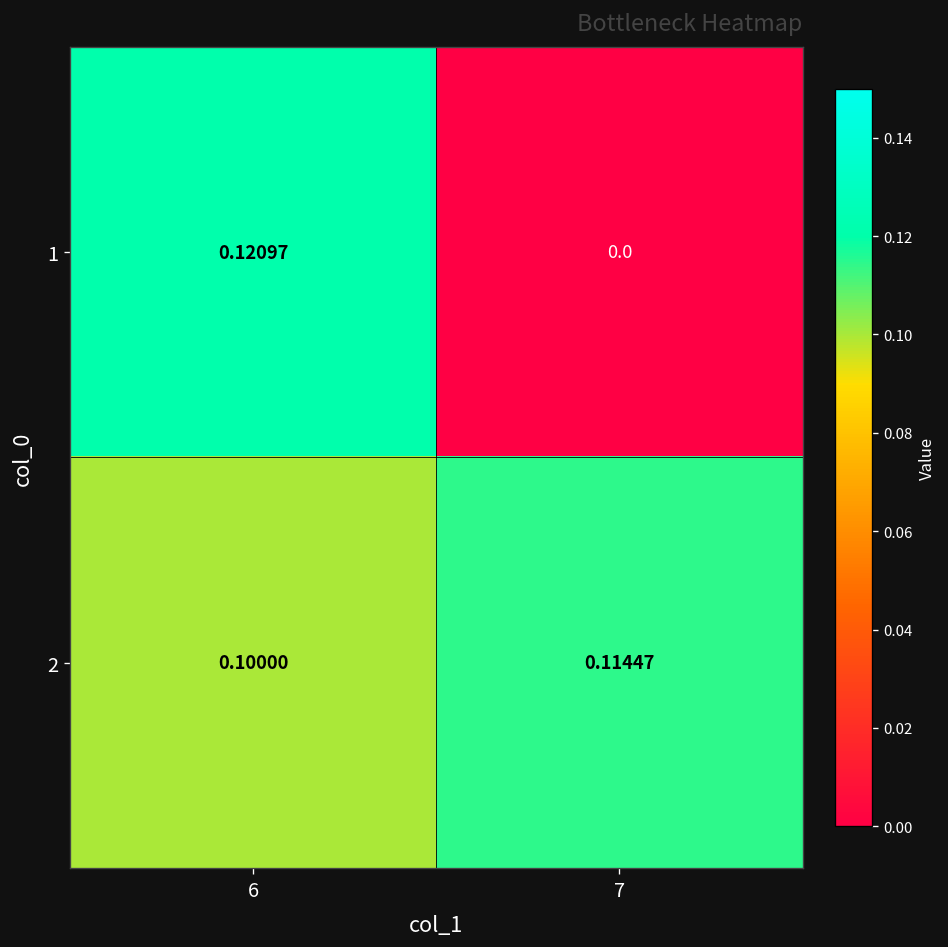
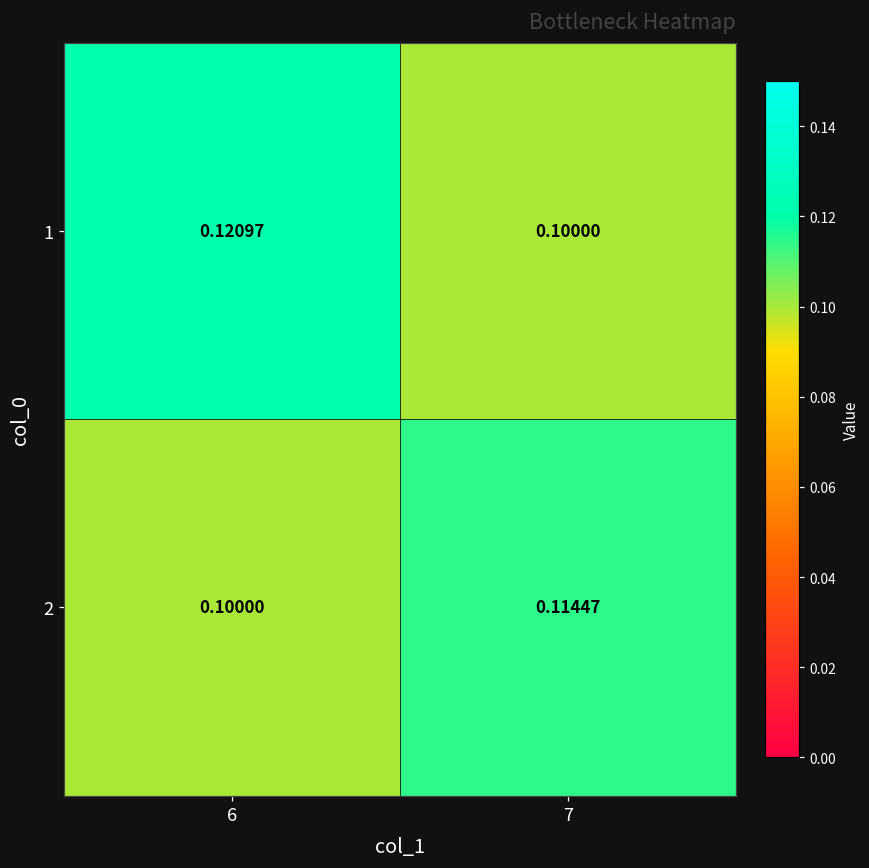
1, 7: 0.0 -> 0.10000
